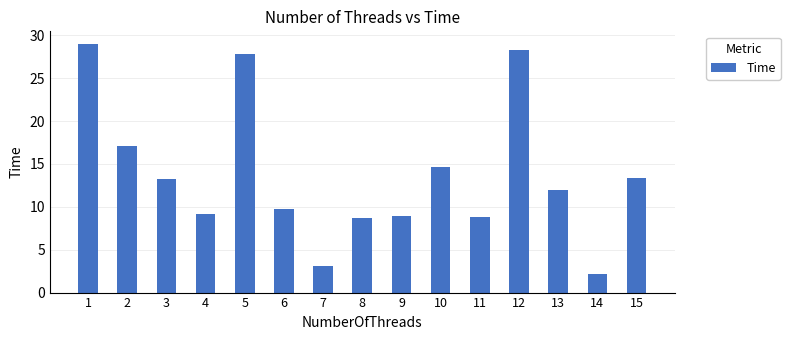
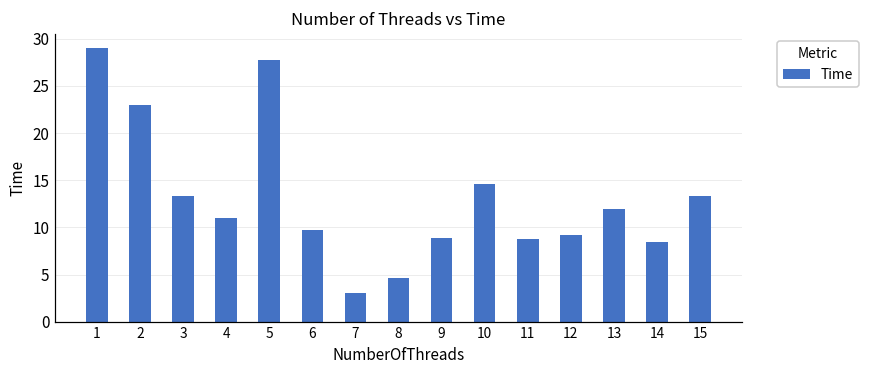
2: 17 -> 23
4: 9 -> 11
8: 9 -> 5
12: 28 -> 9
14: 2 -> 8
